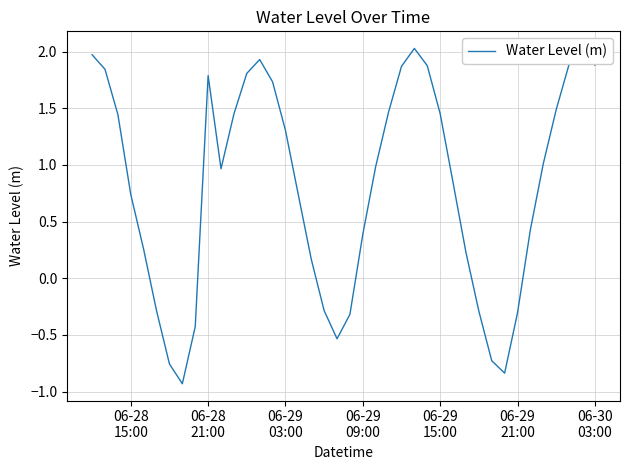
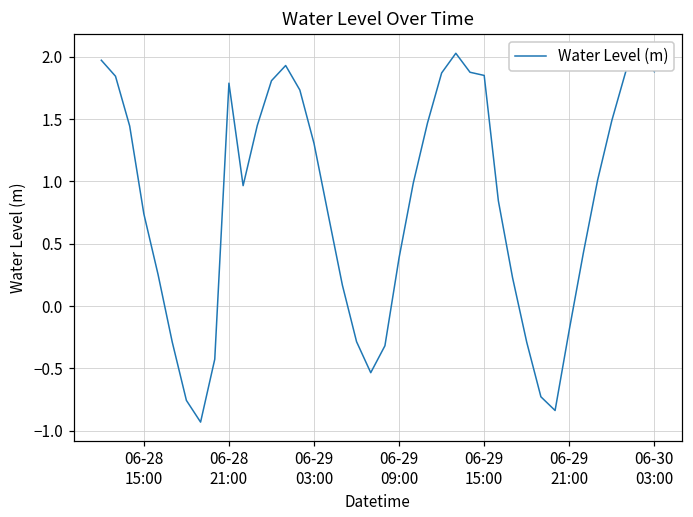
06-29 15:00: 1.45 -> 1.85
06-29 21:00: -0.31 -> -0.19
